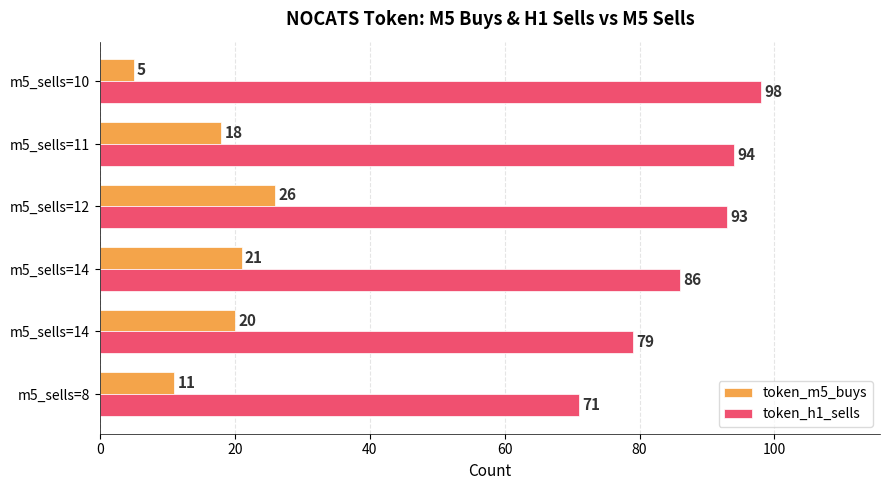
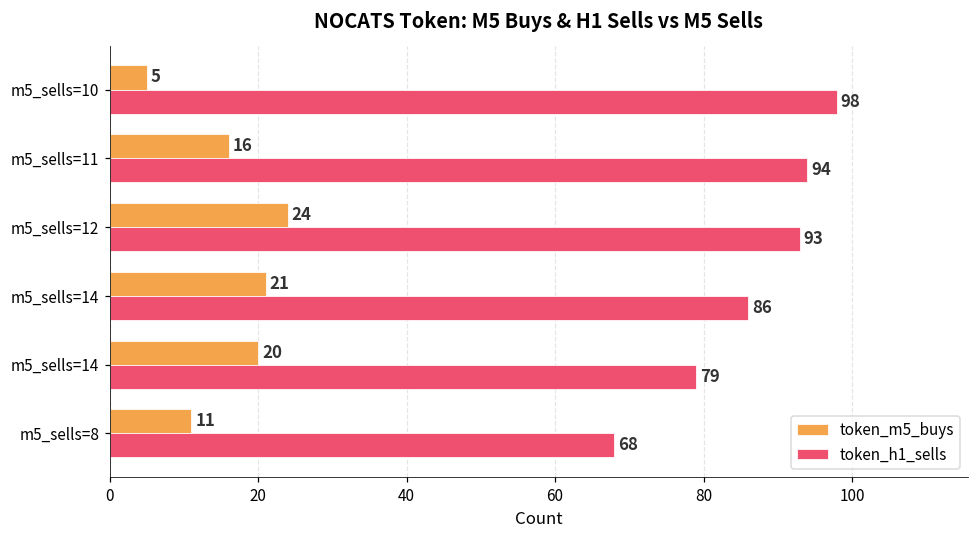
token_m5_buys, m5_sells=11: 18 -> 16
token_m5_buys, m5_sells=12: 26 -> 24
token_h1_sells, m5_sells=8: 71 -> 68
